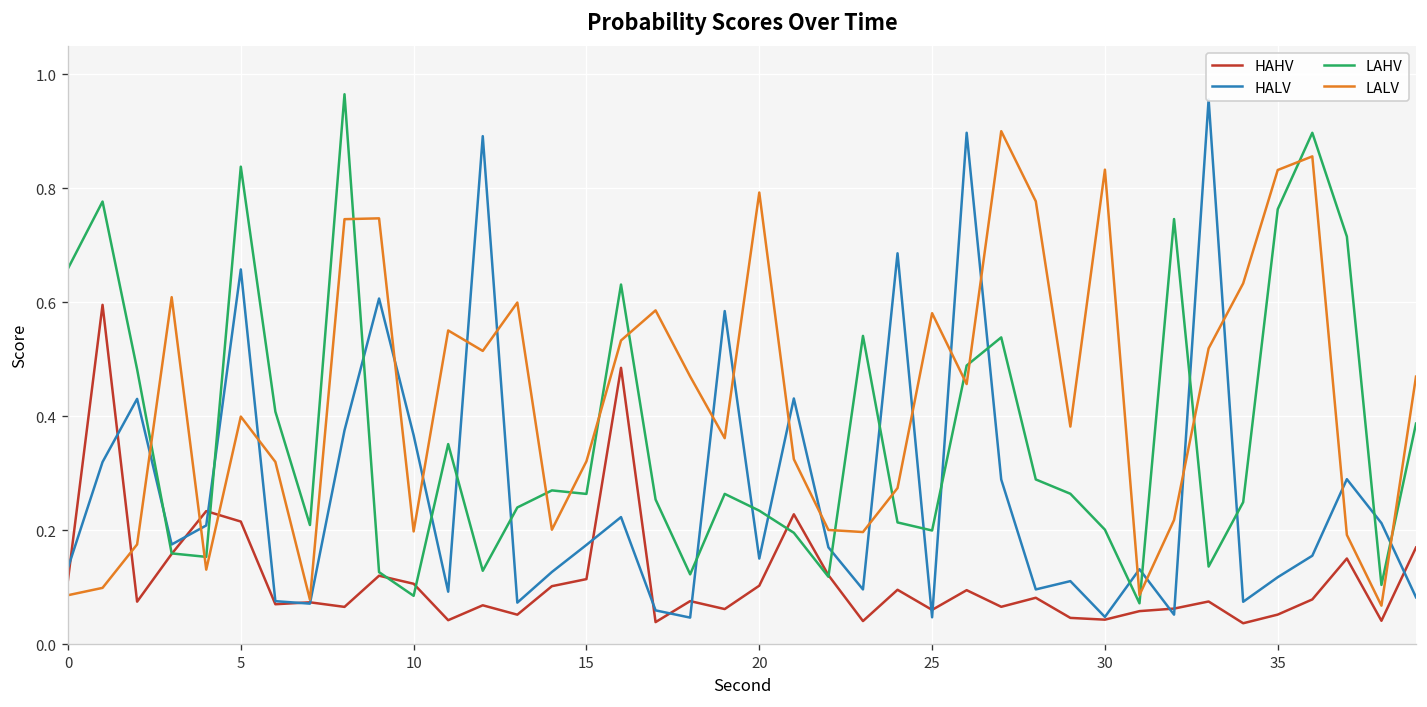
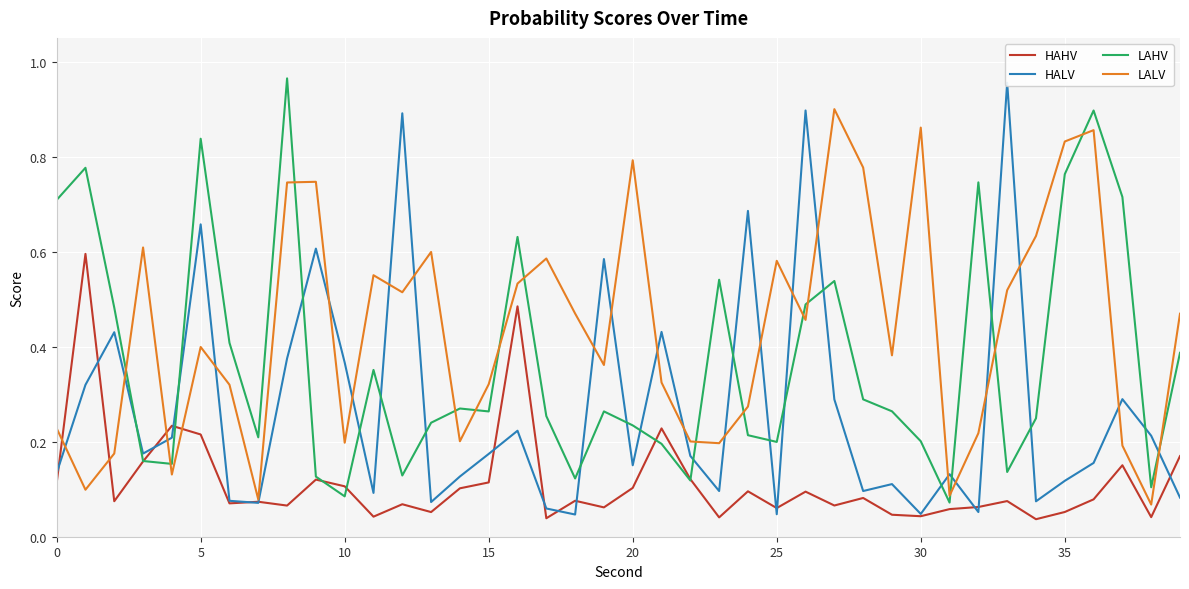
LAHV, 0: 0.66 -> 0.71
LALV, 0: 0.09 -> 0.23
LALV, 30: 0.83 -> 0.86
